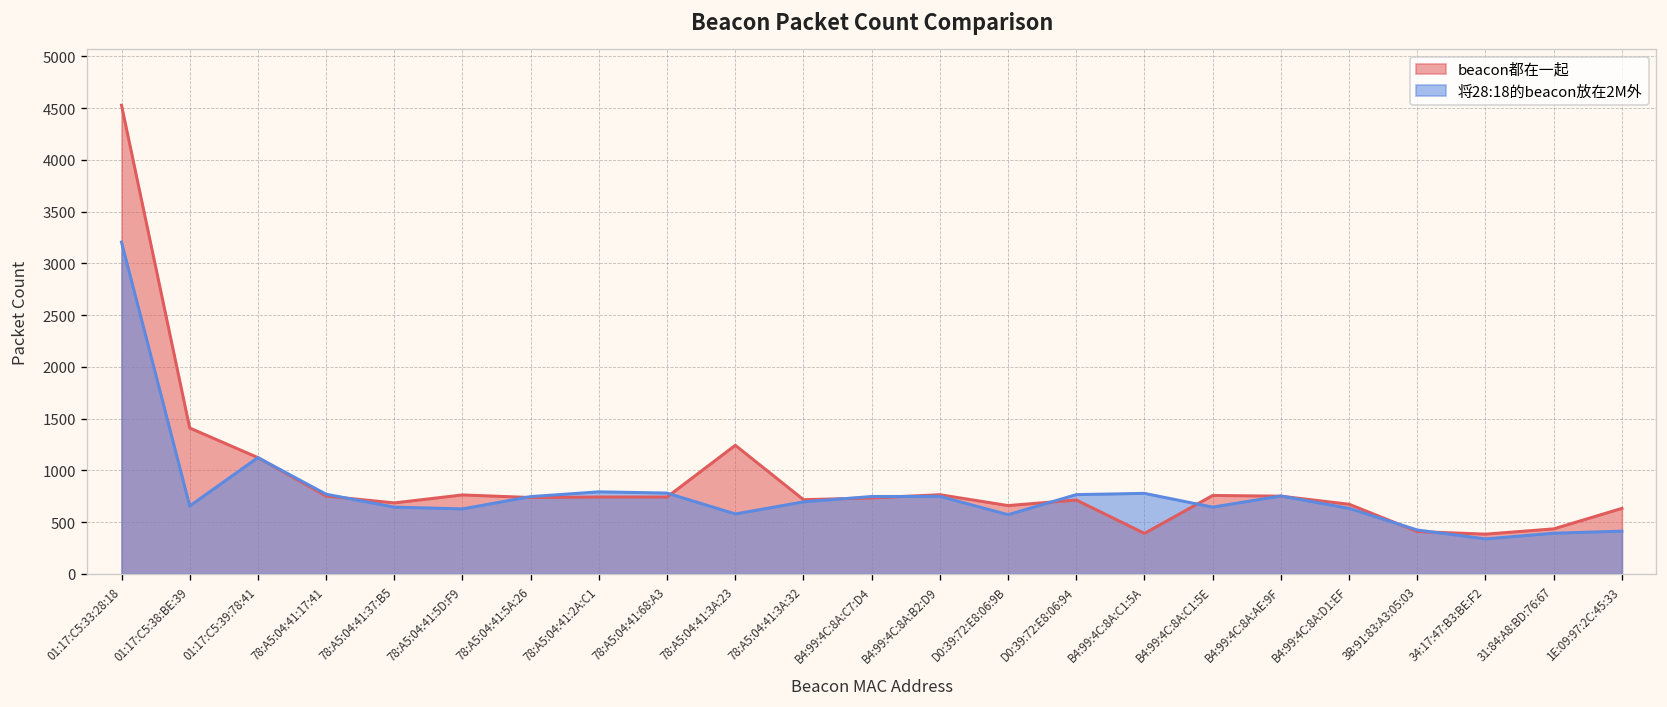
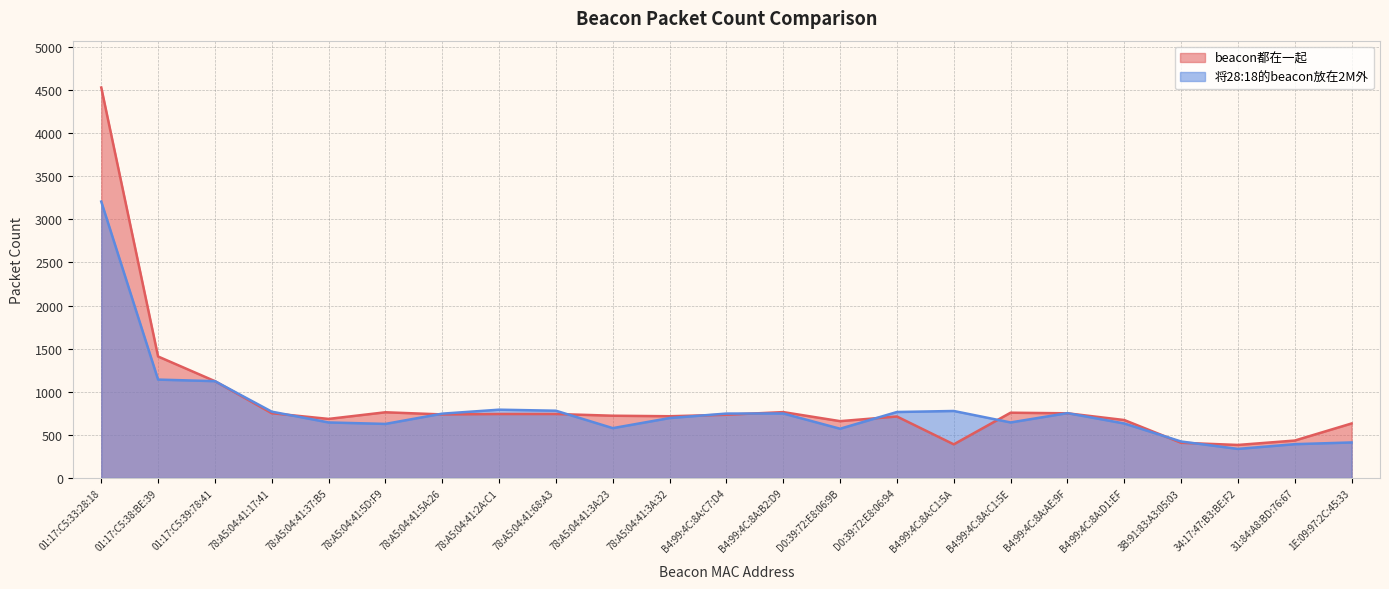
将28:18的beacon放在2M外, 01:17:C5:38:BE:39: 700 -> 1100
beacon都在一起, 78:A5:04:41:3A:23: 1200 -> 700
